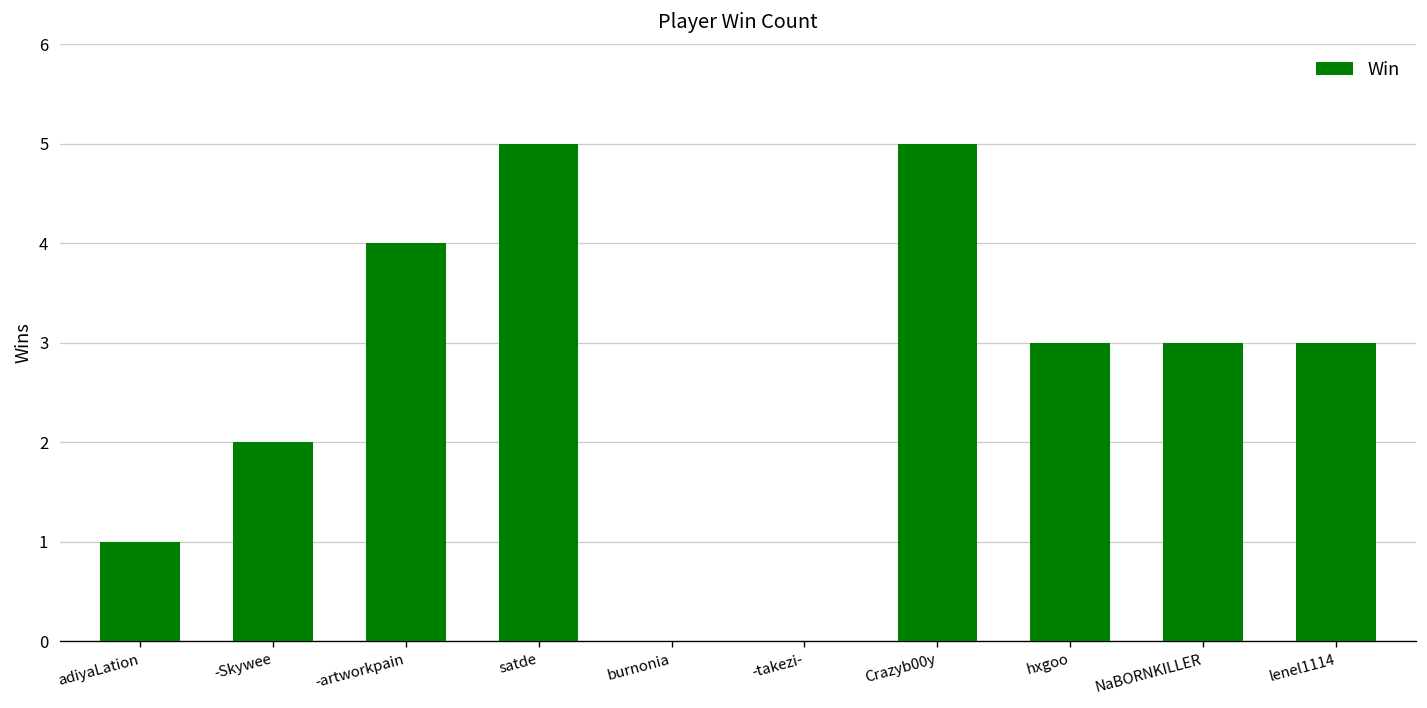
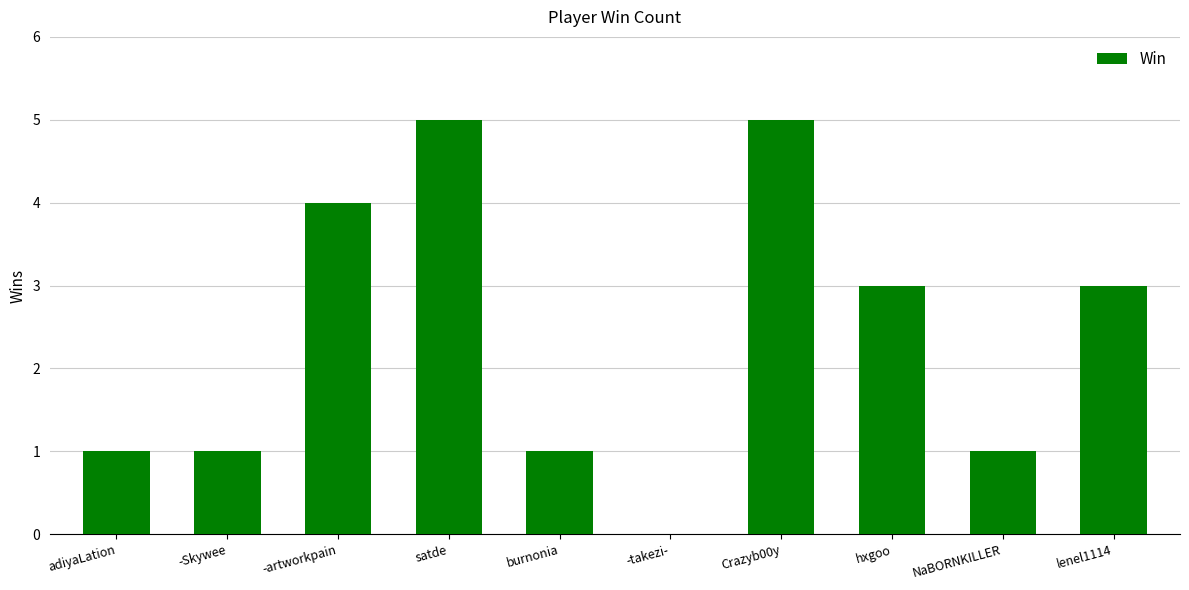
-Skywee: 2 -> 1
burnonia: 0 -> 1
NaBORNKILLER: 3 -> 1
